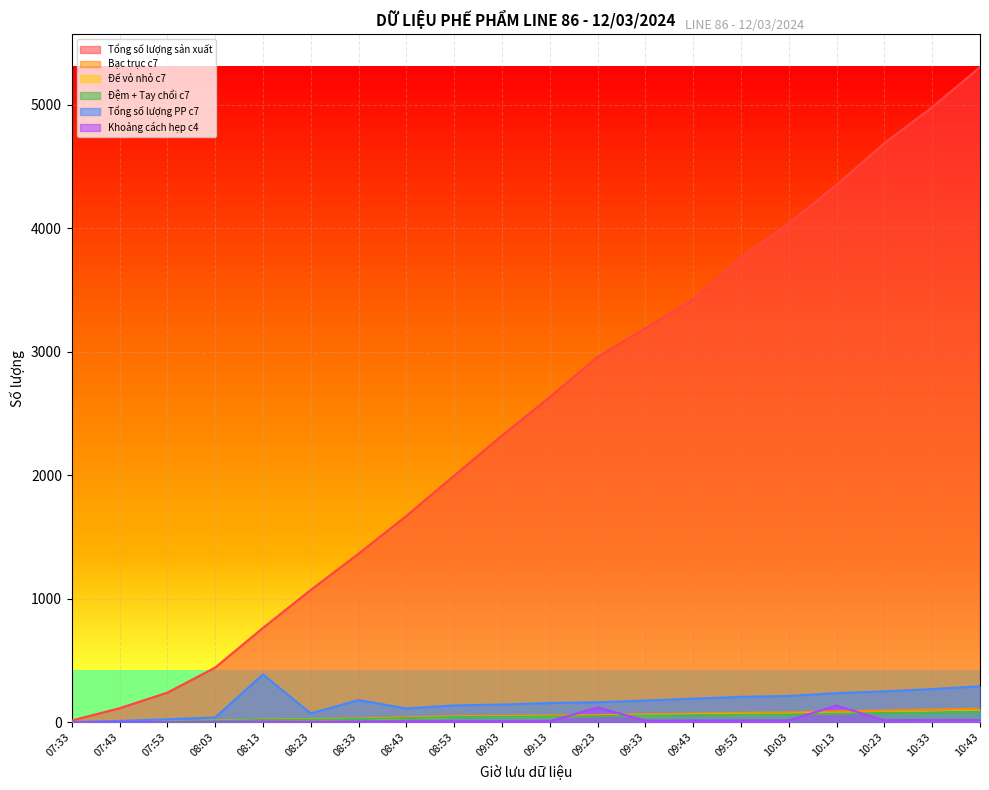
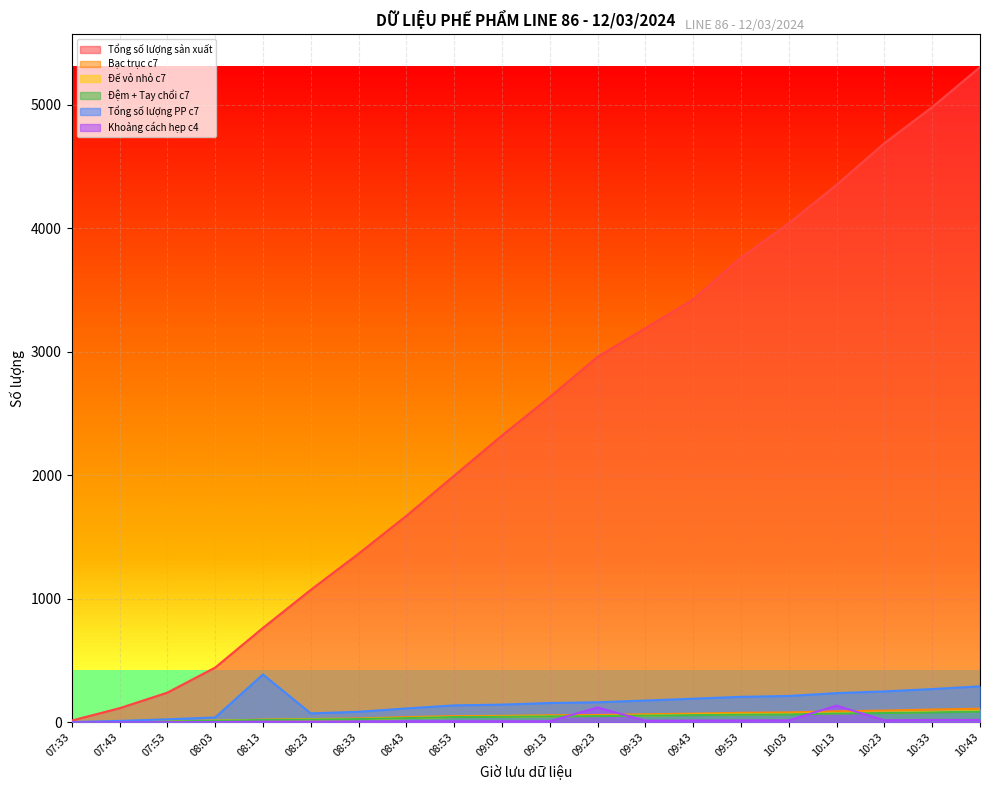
Tổng số lượng PP c7, 08:33: 180 -> 90
